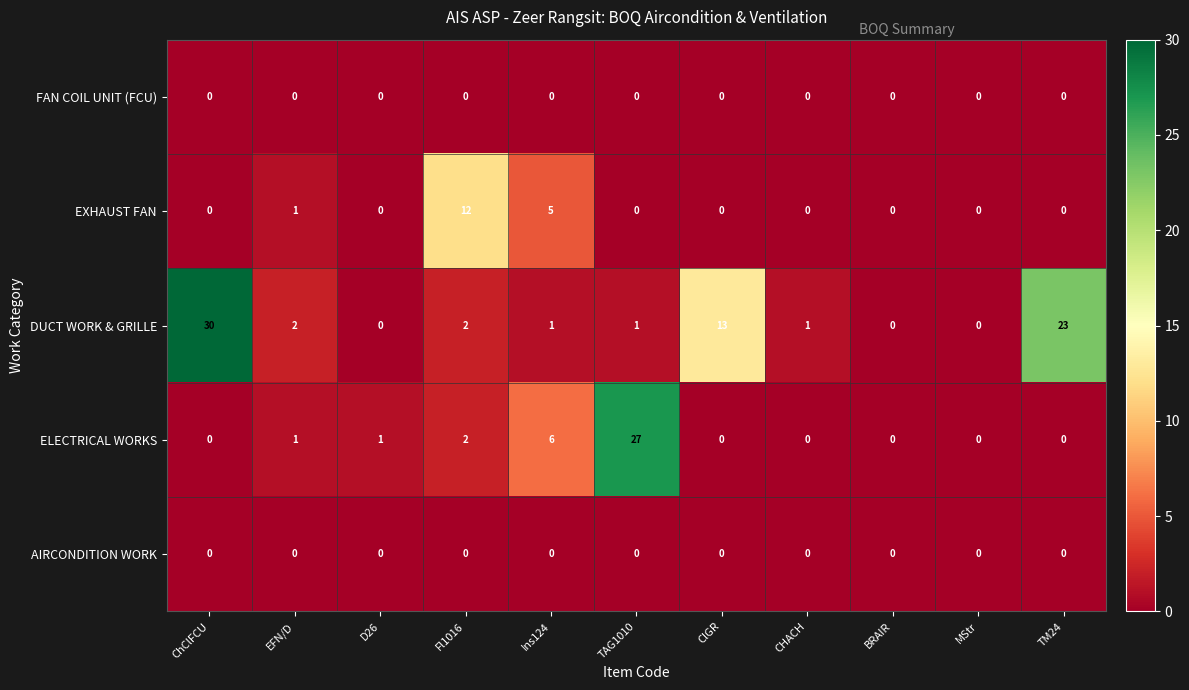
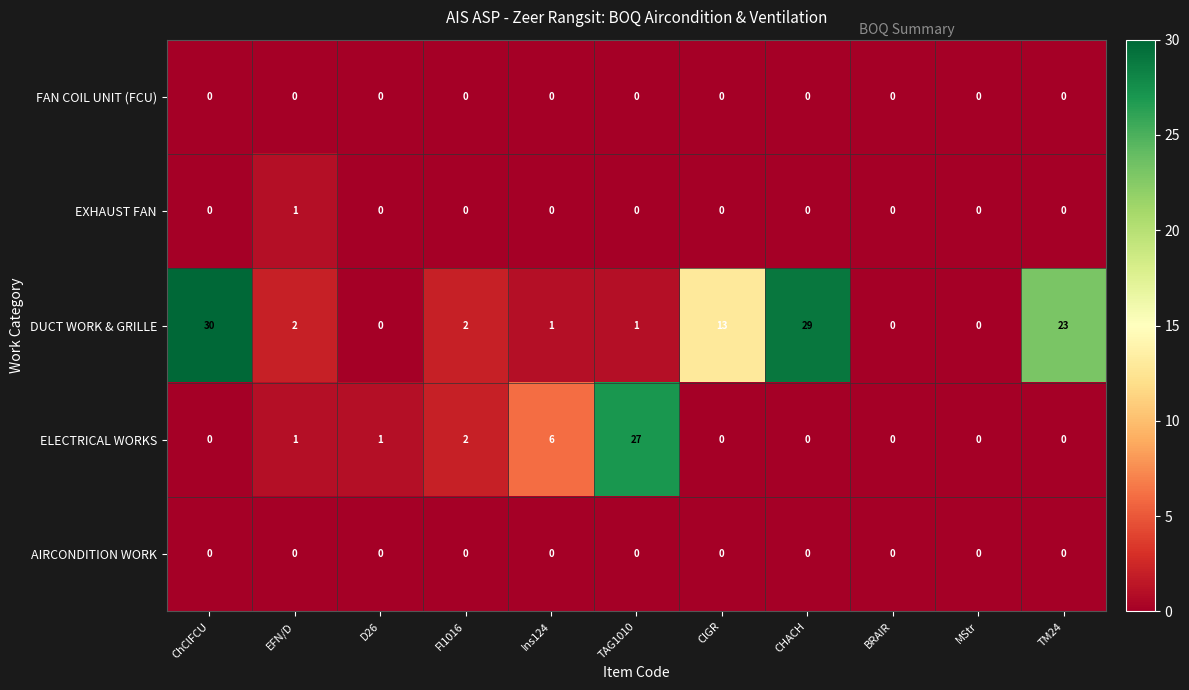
EXHAUST FAN, Fl1016: 12 -> 0
EXHAUST FAN, Ins124: 5 -> 0
DUCT WORK & GRILLE, CHACH: 1 -> 29
